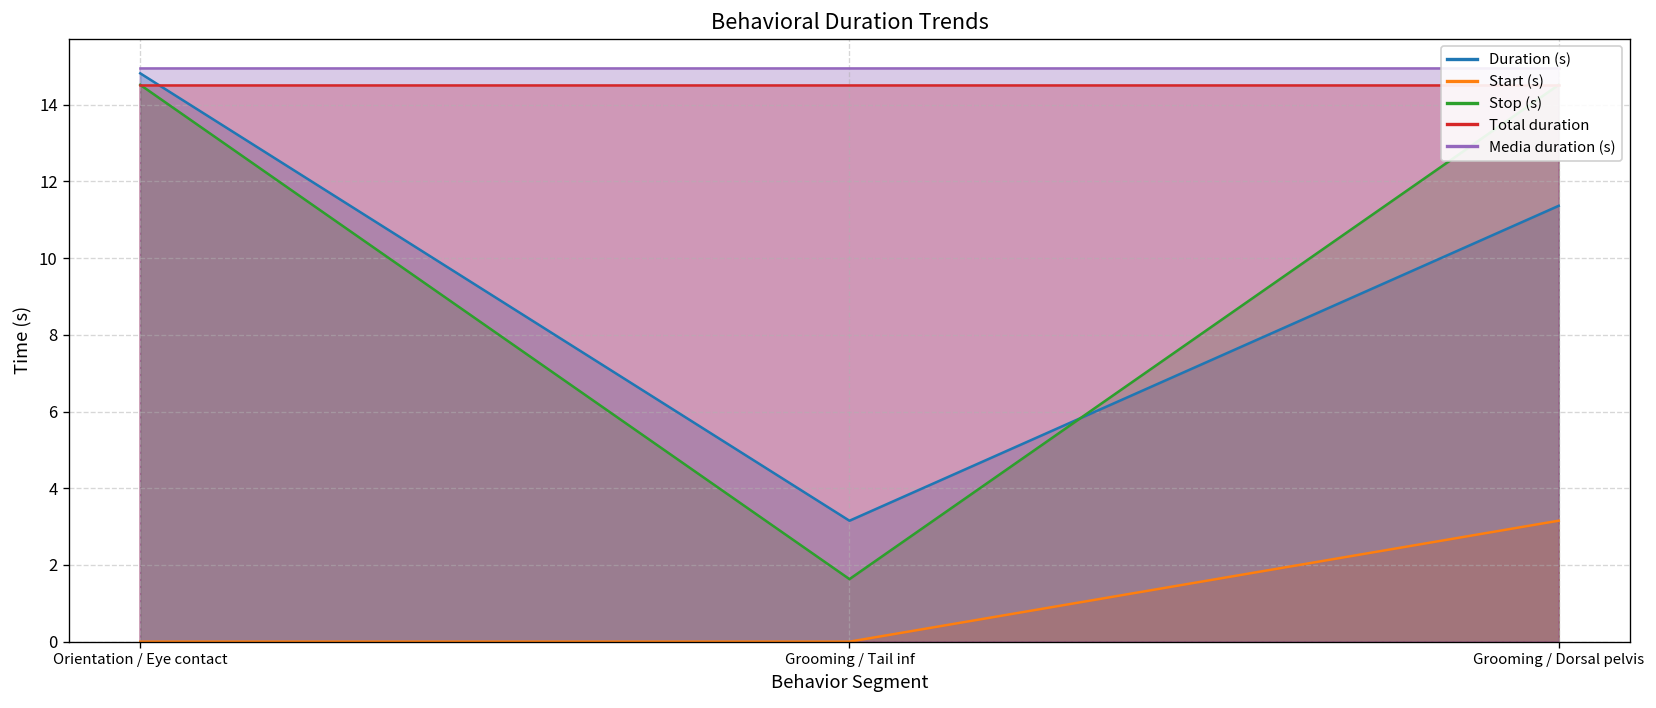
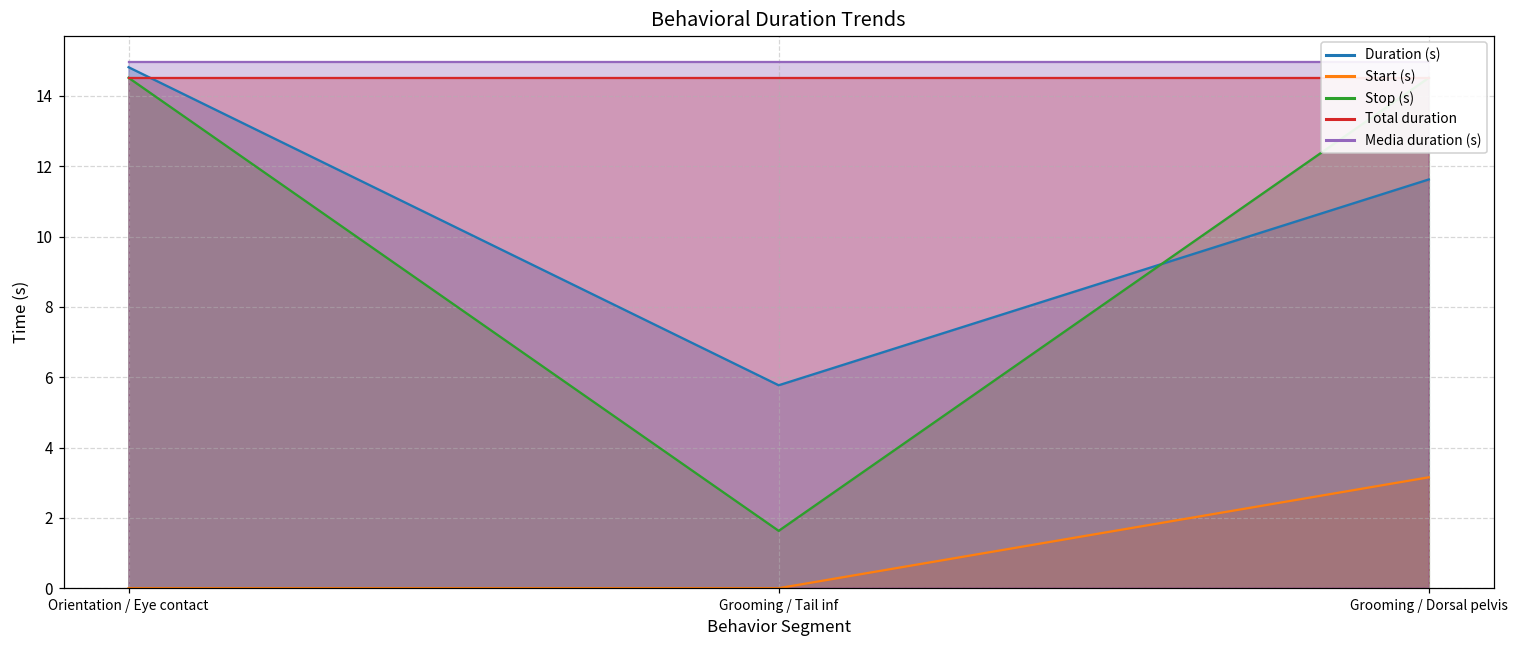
Duration (s), Grooming / Tail inf: 3.2 -> 5.8
Duration (s), Grooming / Dorsal pelvis: 11.4 -> 11.6
